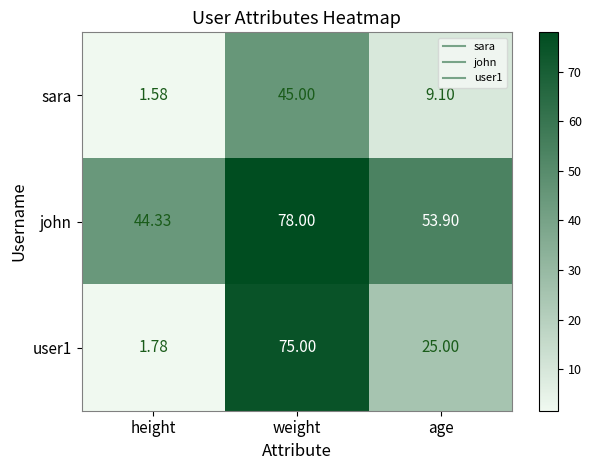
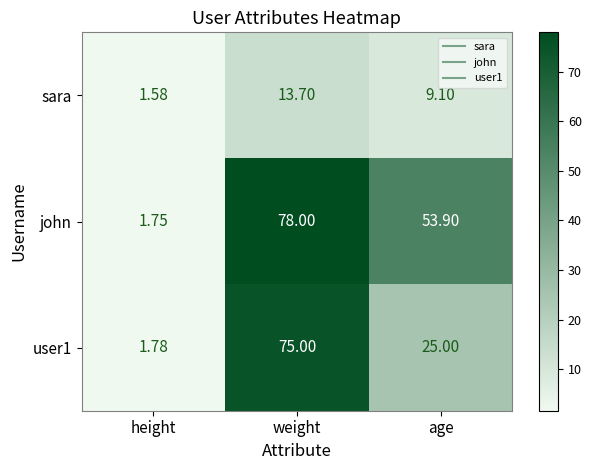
sara, weight: 45.00 -> 13.70
john, height: 44.33 -> 1.75
